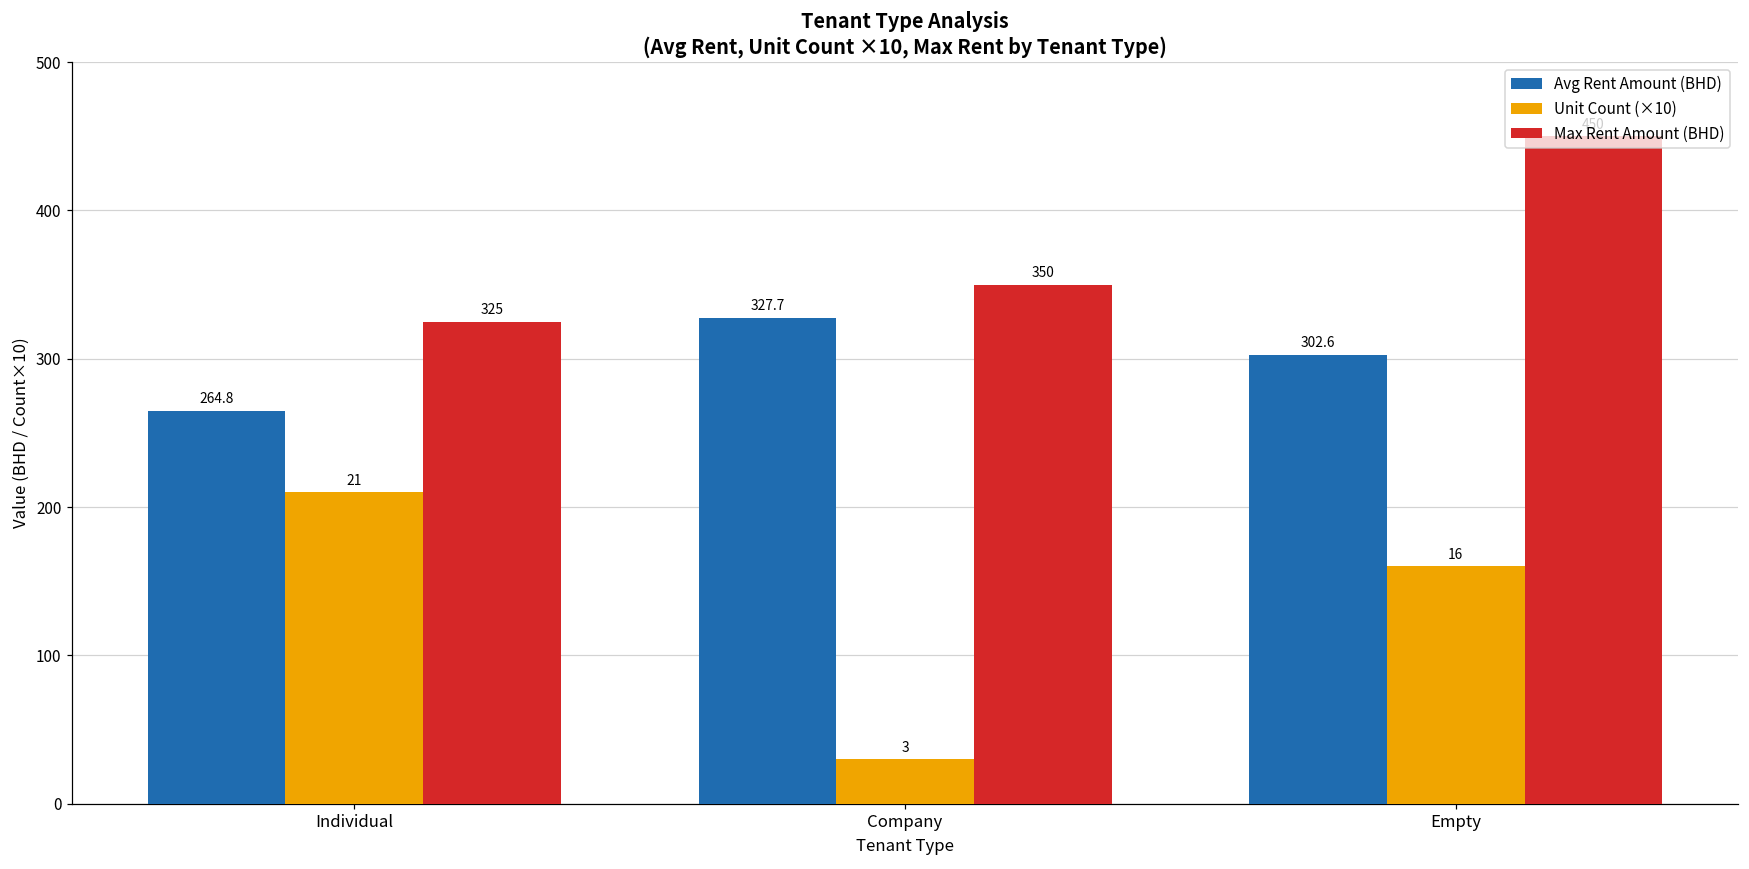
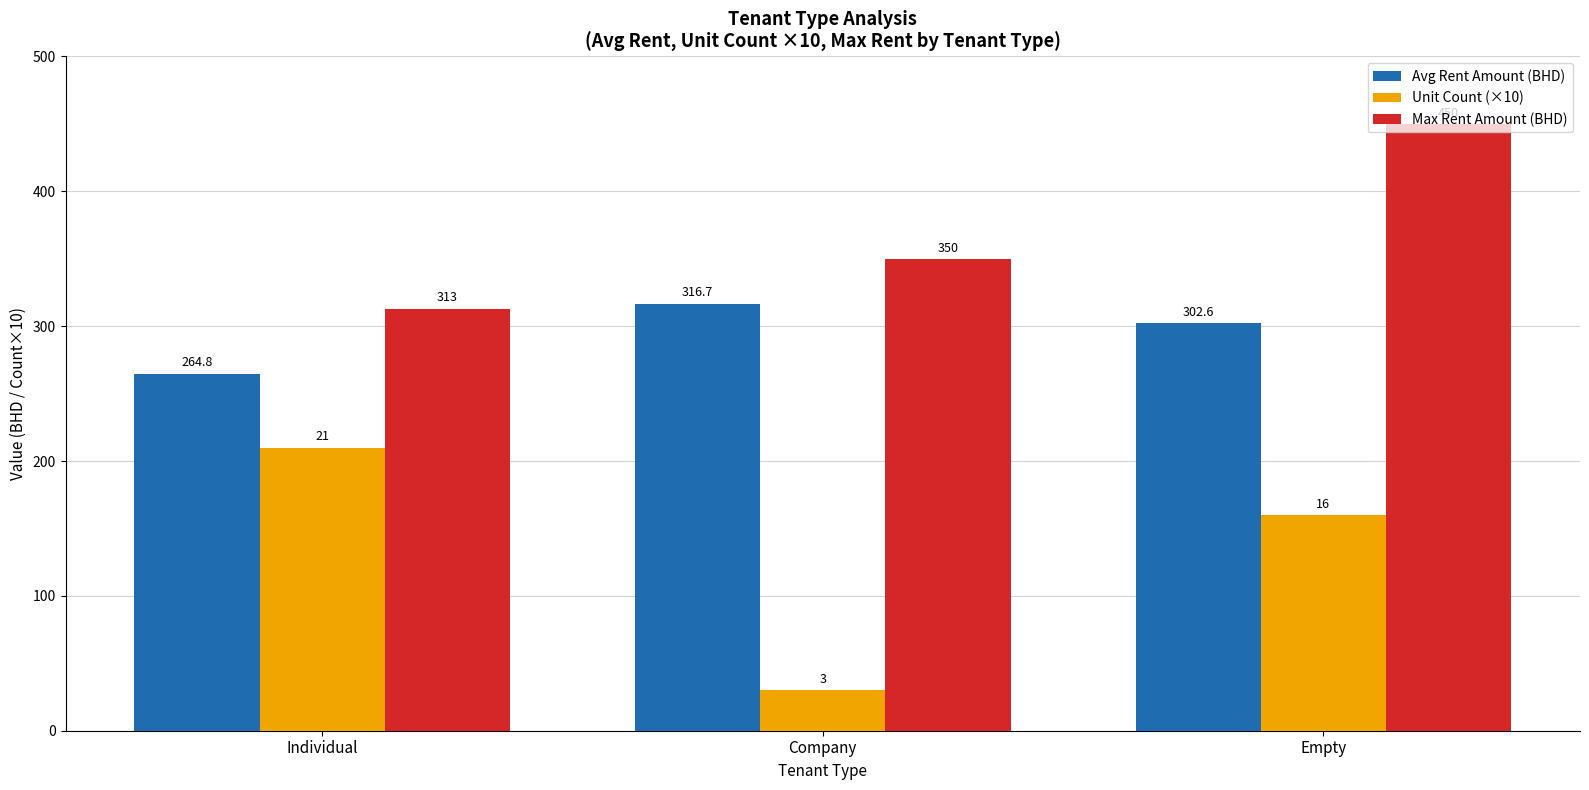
Max Rent Amount (BHD), Individual: 325 -> 313
Avg Rent Amount (BHD), Company: 327.7 -> 316.7
